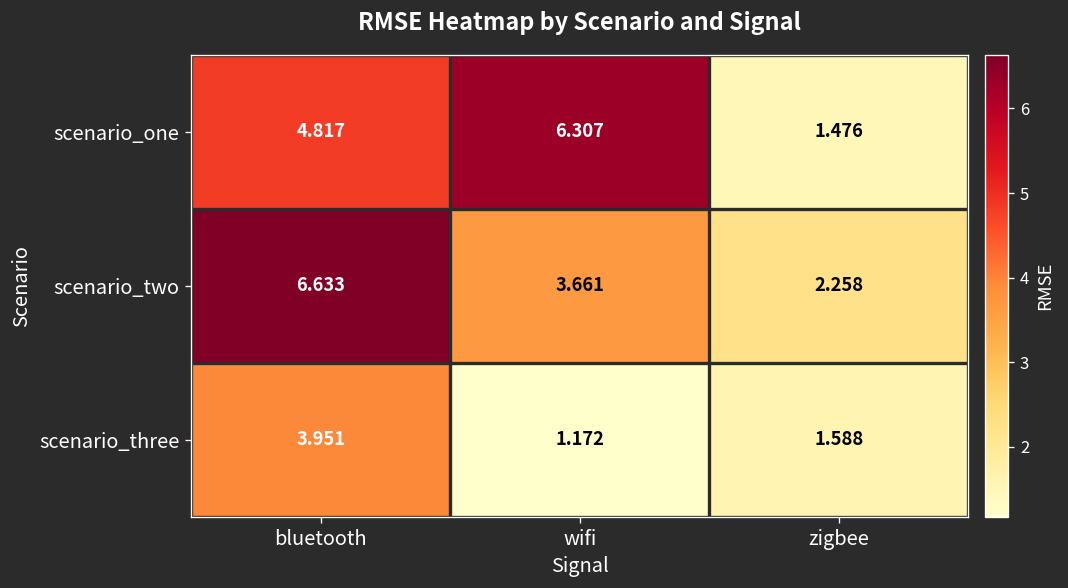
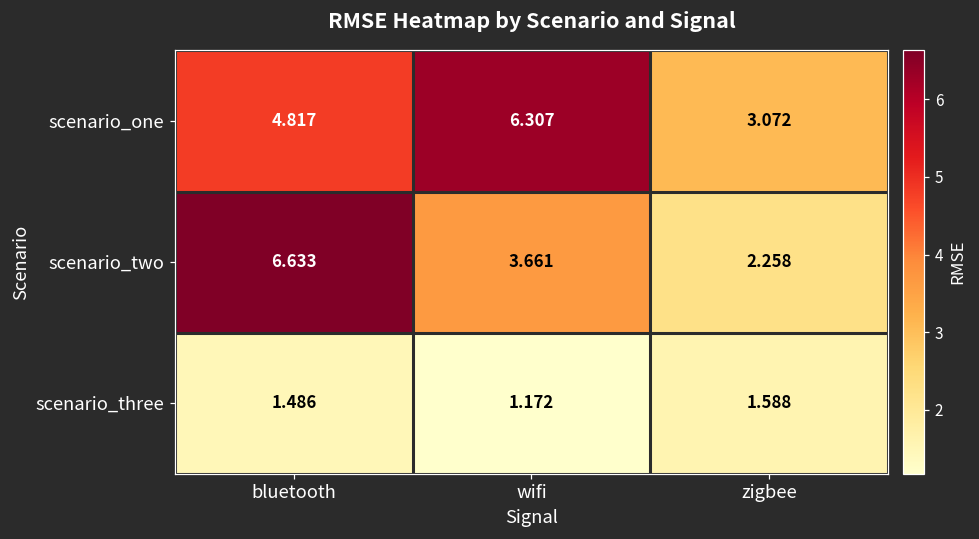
scenario_one, zigbee: 1.476 -> 3.072
scenario_three, bluetooth: 3.951 -> 1.486
